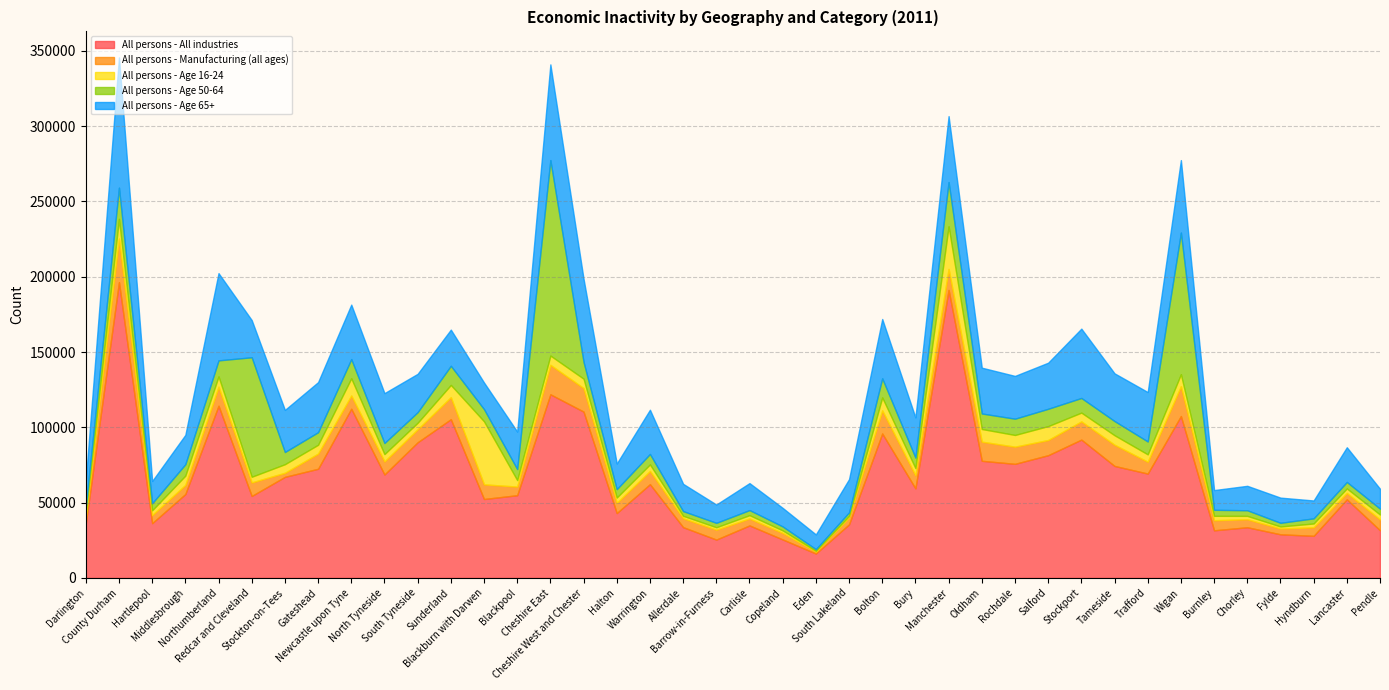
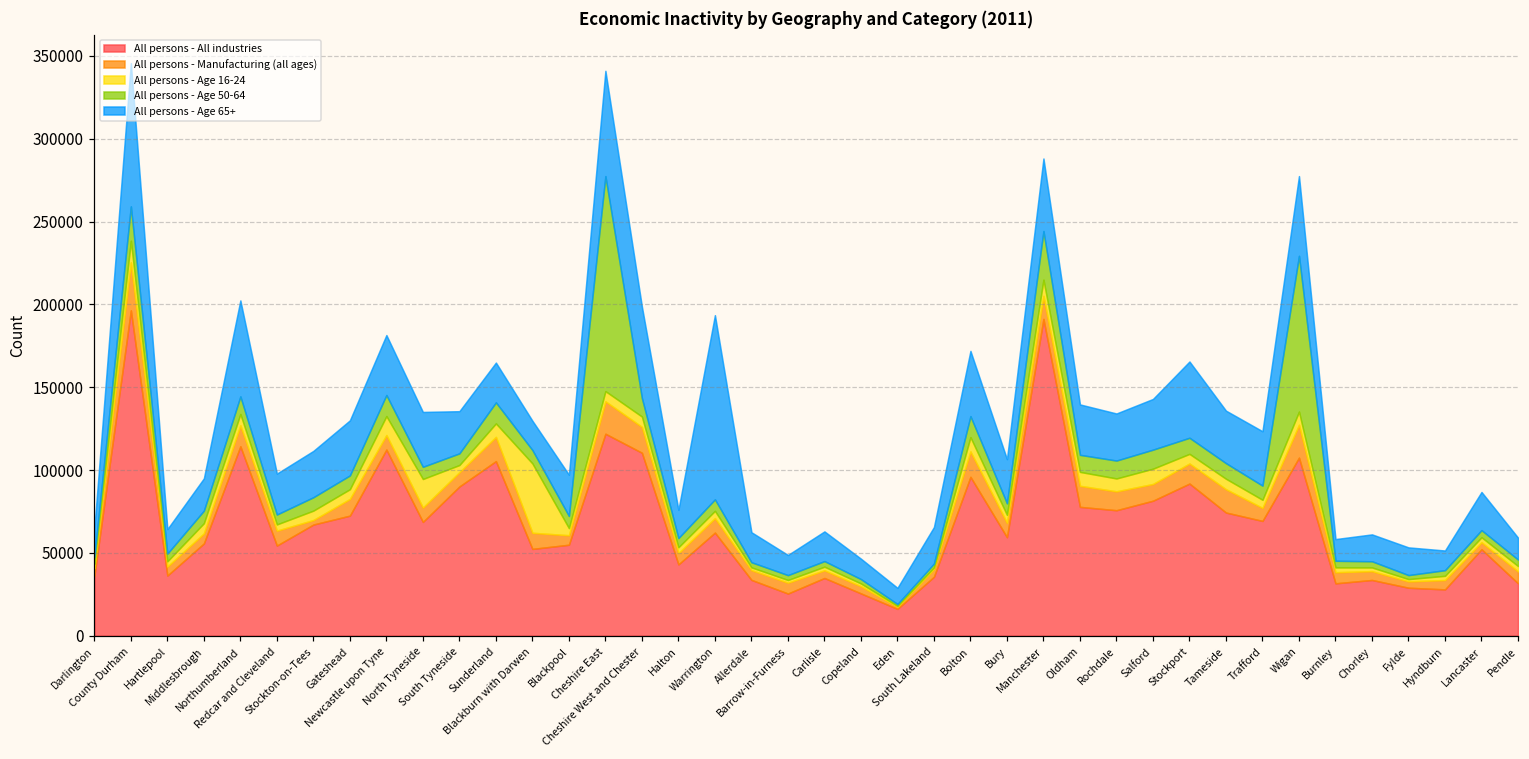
All persons - Age 50-64, Redcar and Cleveland: 79000 -> 6000
All persons - Age 16-24, North Tyneside: 5000 -> 17000
All persons - Age 65+, Warrington: 29000 -> 111000
All persons - Age 16-24, Manchester: 28000 -> 10000
